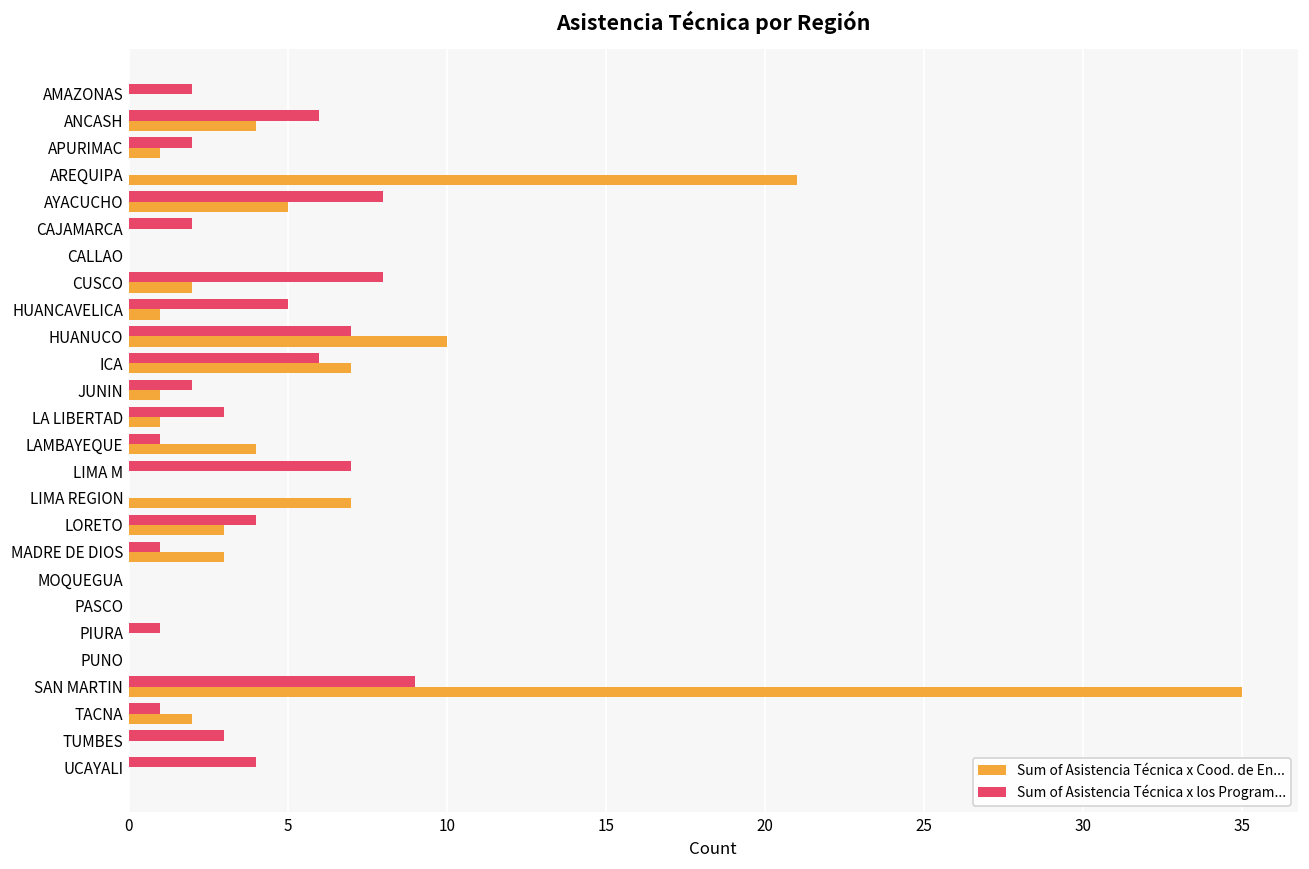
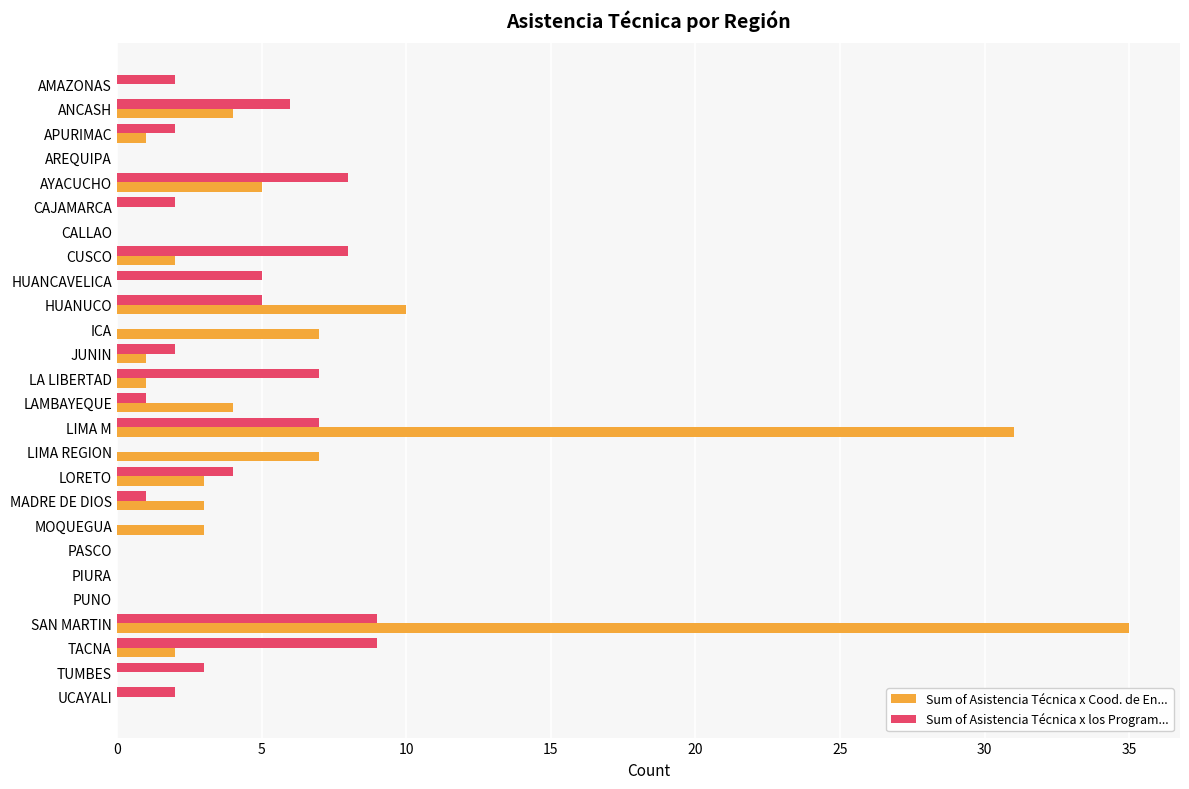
Sum of Asistencia Técnica x Cood. de En..., AREQUIPA: 21 -> 0
Sum of Asistencia Técnica x Cood. de En..., HUANCAVELICA: 1 -> 0
Sum of Asistencia Técnica x los Program..., HUANUCO: 7 -> 5
Sum of Asistencia Técnica x los Program..., ICA: 6 -> 0
Sum of Asistencia Técnica x los Program..., LA LIBERTAD: 3 -> 7
Sum of Asistencia Técnica x Cood. de En..., LIMA M: 0 -> 31
Sum of Asistencia Técnica x Cood. de En..., MOQUEGUA: 0 -> 3
Sum of Asistencia Técnica x los Program..., PIURA: 1 -> 0
Sum of Asistencia Técnica x los Program..., TACNA: 1 -> 9
Sum of Asistencia Técnica x los Program..., UCAYALI: 4 -> 2
